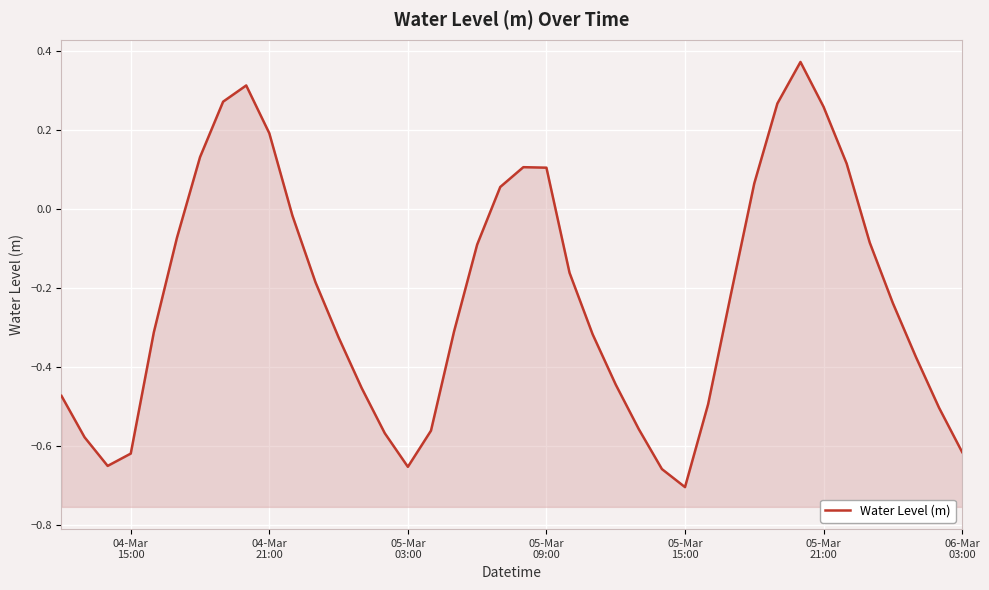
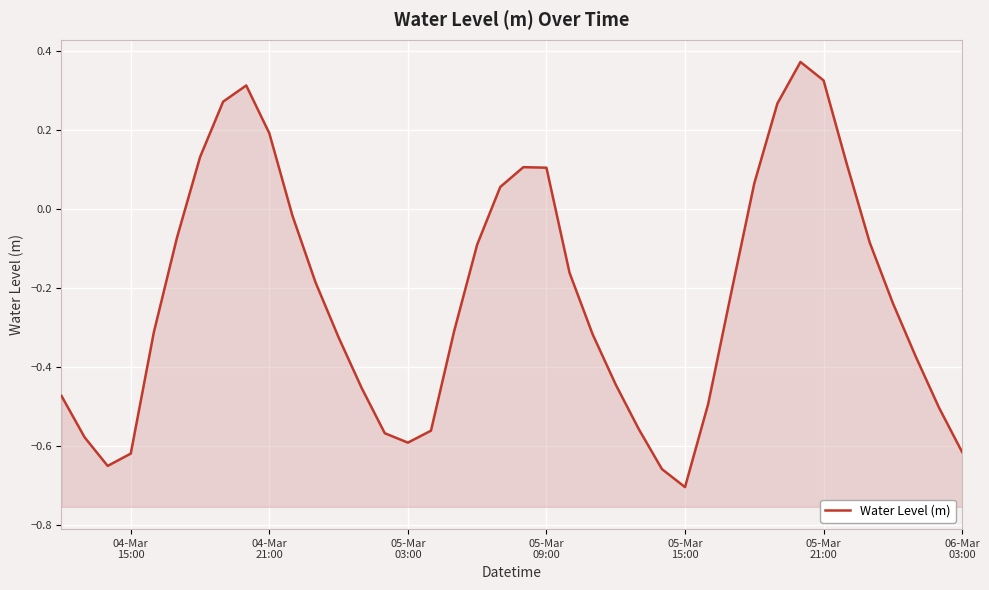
05-Mar 03:00: -0.65 -> -0.59
05-Mar 21:00: 0.26 -> 0.33
